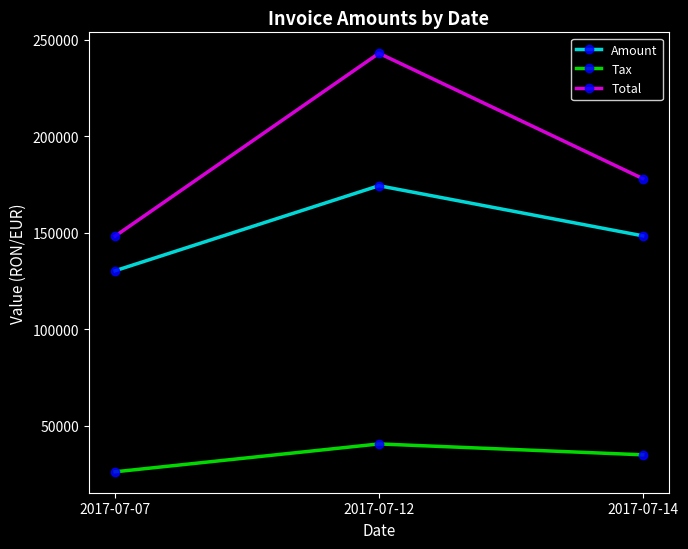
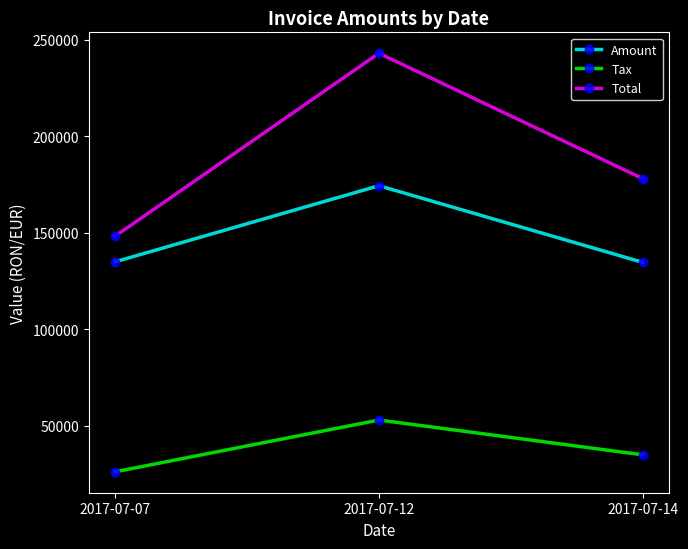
Amount, 2017-07-07: 130000 -> 135000
Tax, 2017-07-12: 40000 -> 53000
Amount, 2017-07-14: 148000 -> 135000
